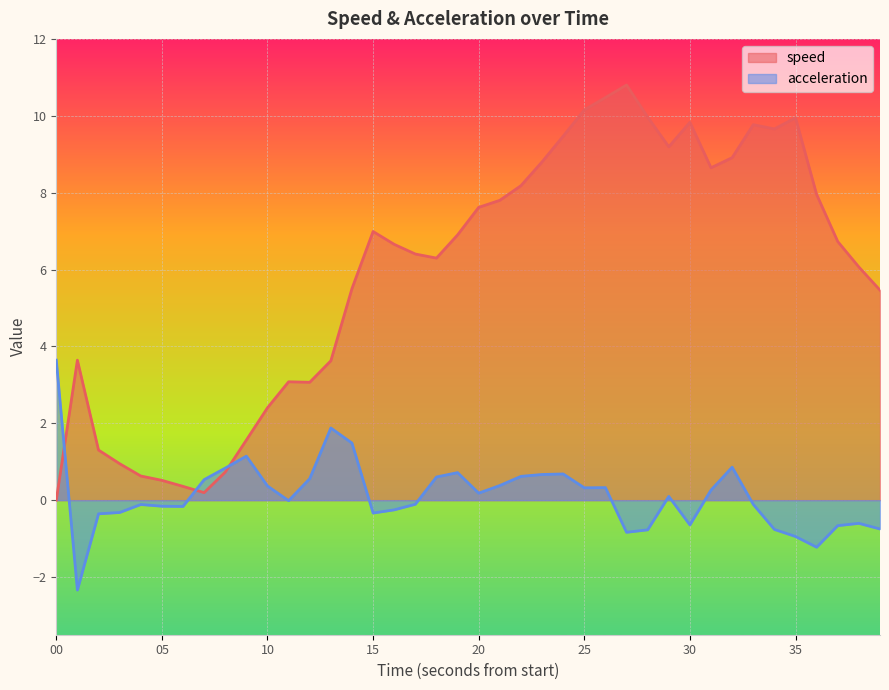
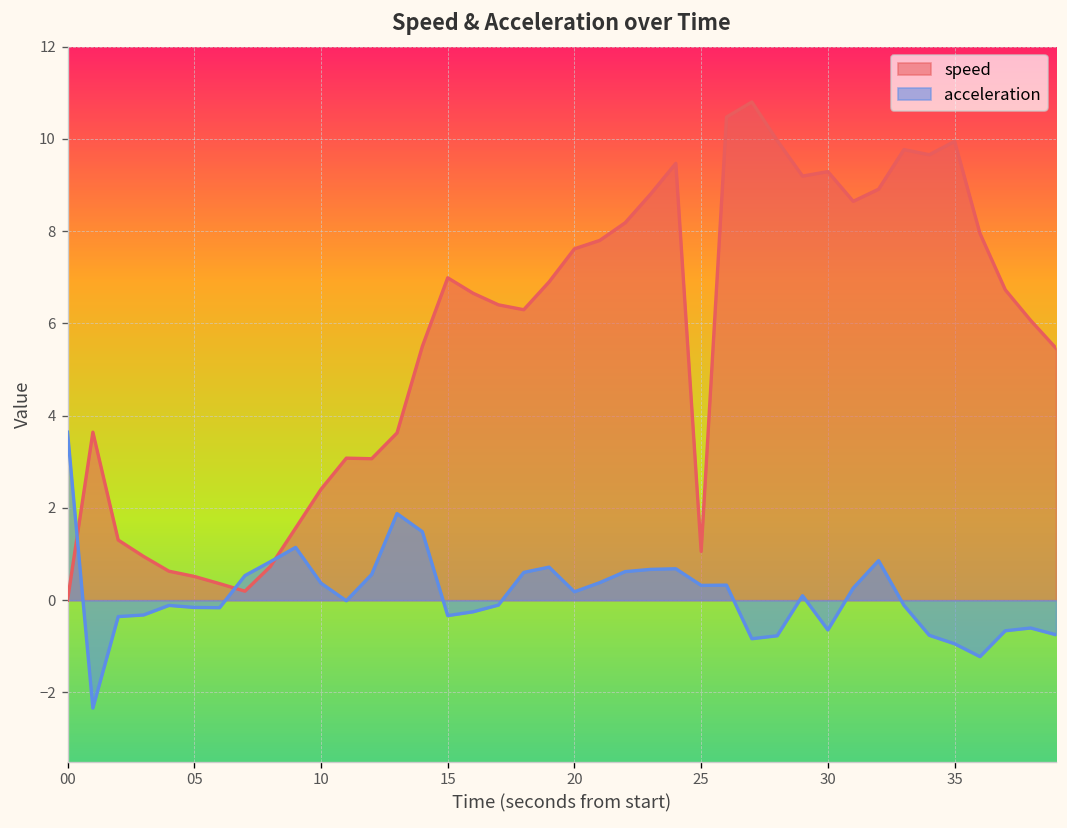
speed, 25: 10.2 -> 1.1
speed, 30: 9.8 -> 9.3
